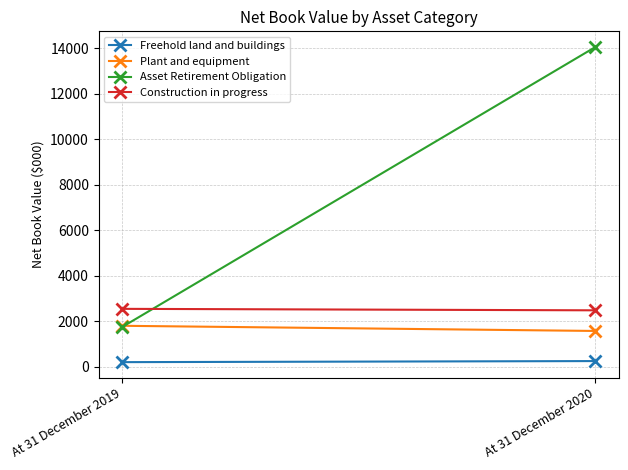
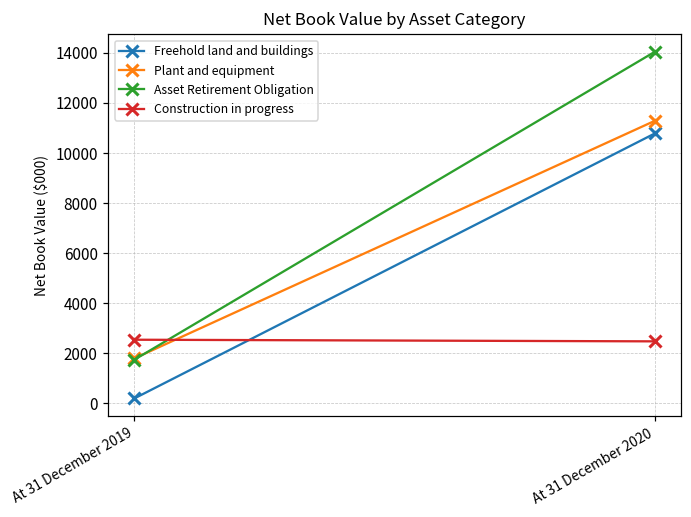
Freehold land and buildings, At 31 December 2020: 200 -> 10800
Plant and equipment, At 31 December 2020: 1600 -> 11300
